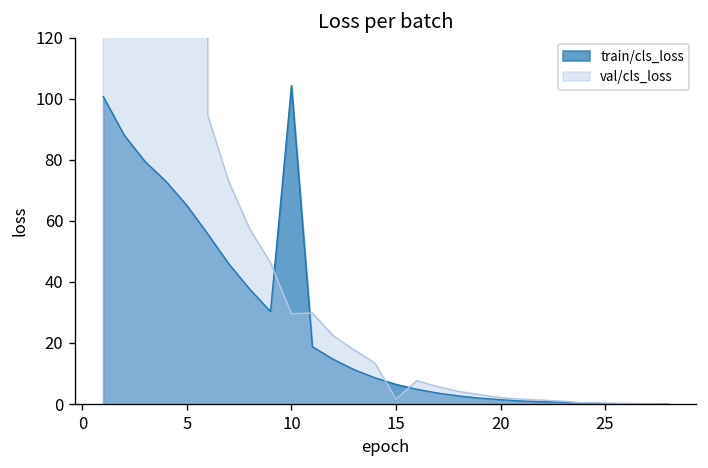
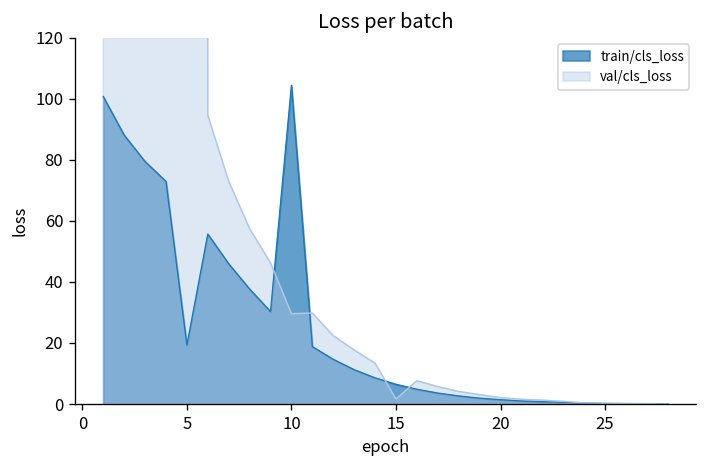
train/cls_loss, 5: 65 -> 19
